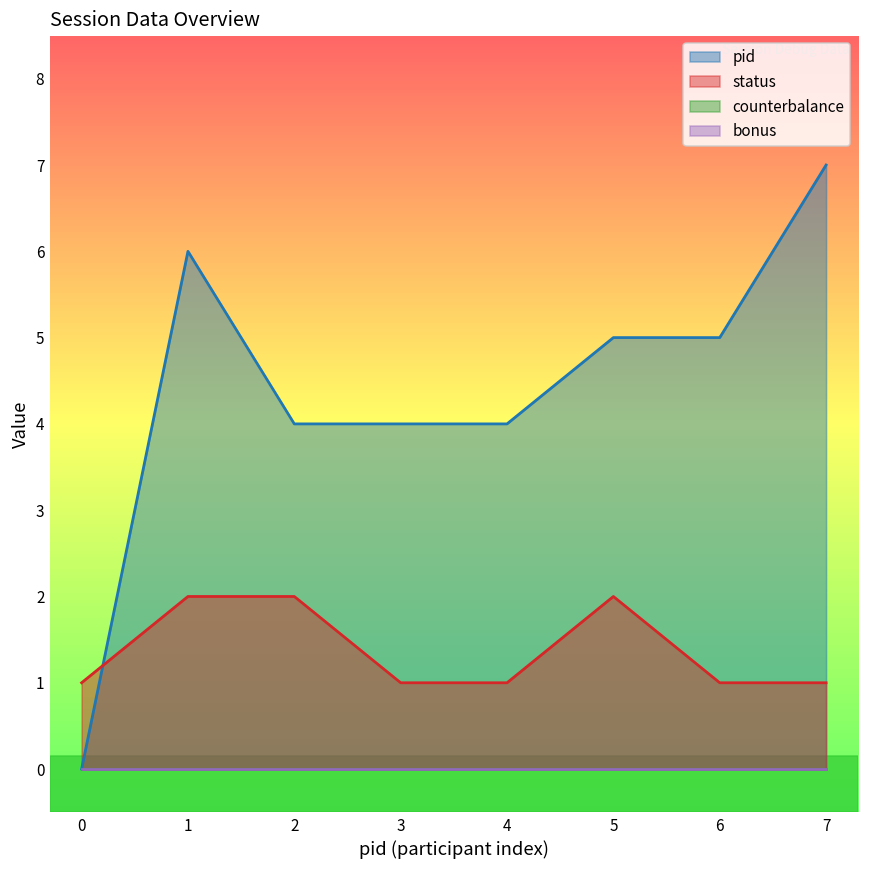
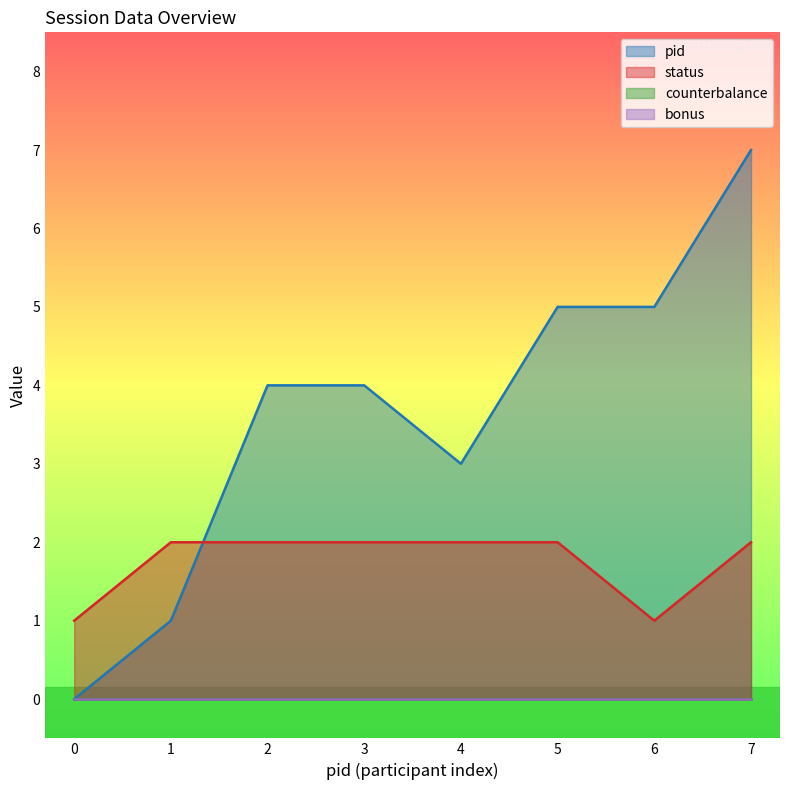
pid, 1: 6 -> 1
status, 3: 1 -> 2
pid, 4: 4 -> 3
status, 4: 1 -> 2
status, 7: 1 -> 2
